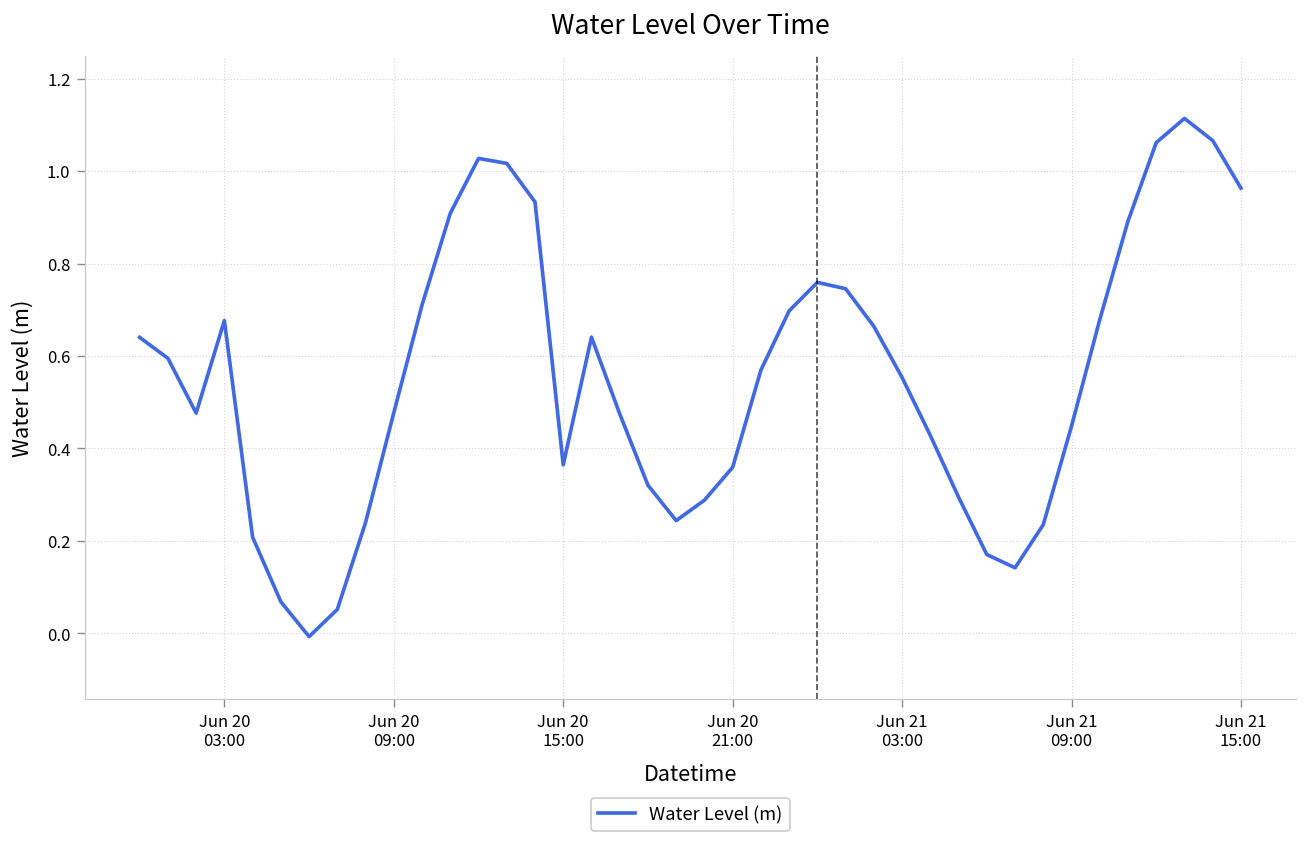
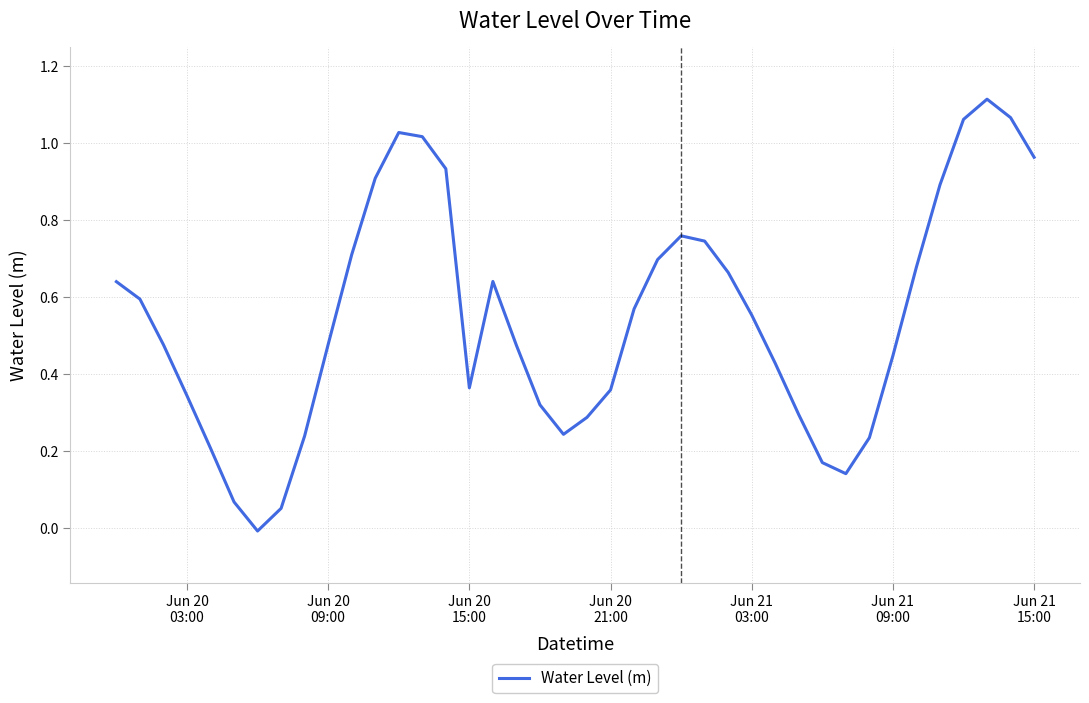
Jun 20 03:00: 0.68 -> 0.34
